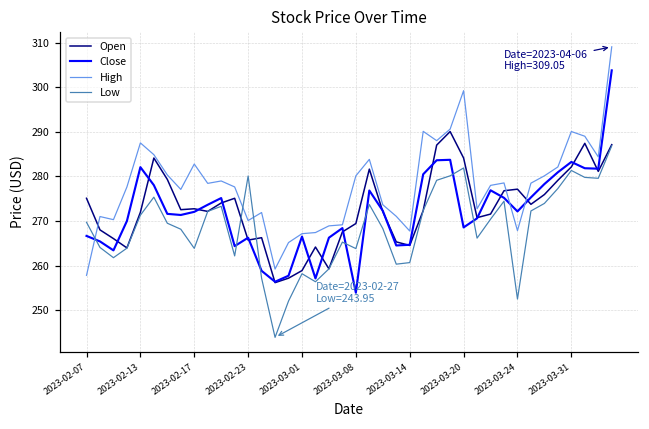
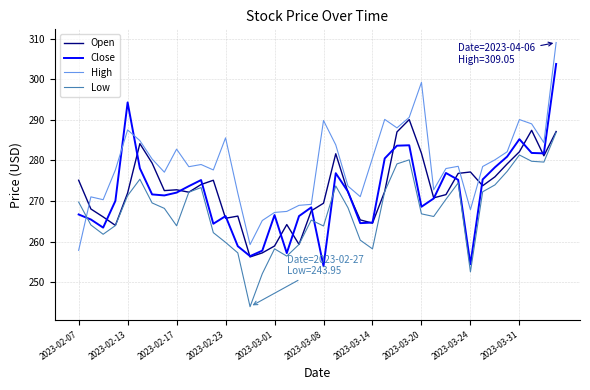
Close, 2023-02-13: 282 -> 294
High, 2023-02-23: 270 -> 286
Low, 2023-02-23: 280 -> 260
High, 2023-03-08: 280 -> 290
High, 2023-03-14: 268 -> 281
Low, 2023-03-14: 261 -> 258
Open, 2023-03-20: 284 -> 282
Low, 2023-03-20: 282 -> 267
Close, 2023-03-24: 272 -> 254
Close, 2023-03-31: 283 -> 285
